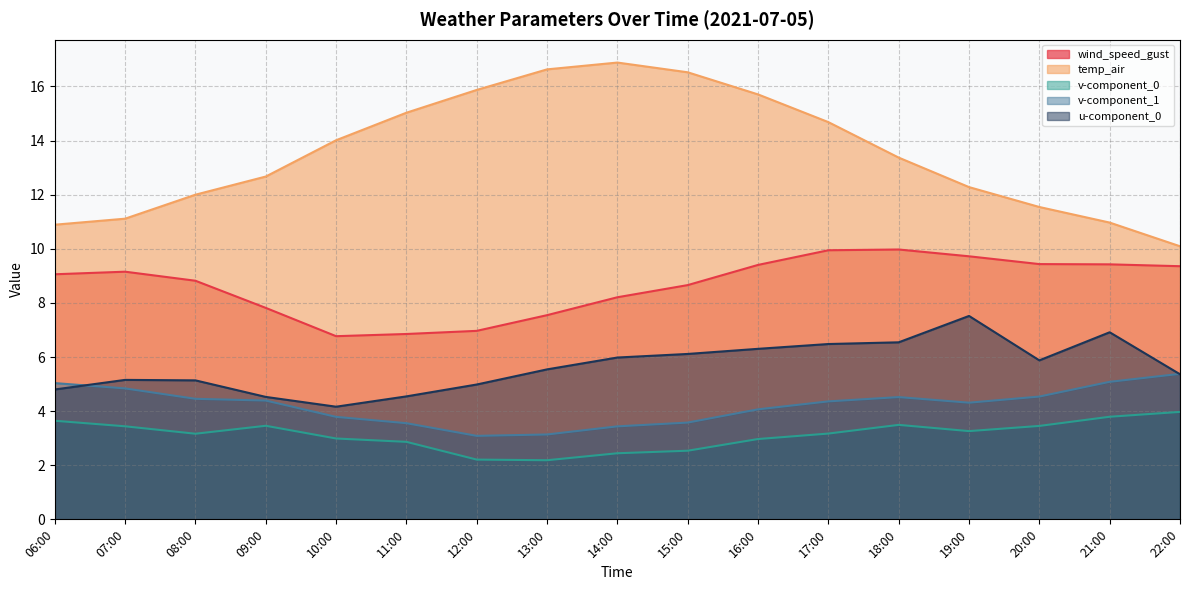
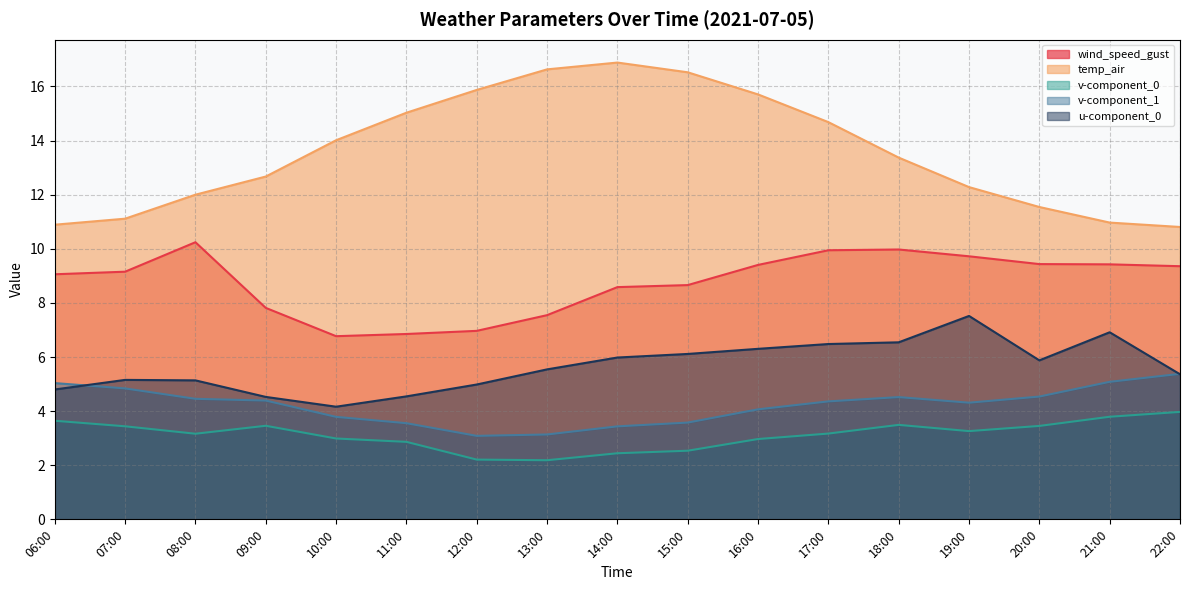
wind_speed_gust, 08:00: 8.8 -> 10.2
wind_speed_gust, 14:00: 8.2 -> 8.6
temp_air, 22:00: 10.1 -> 10.8
